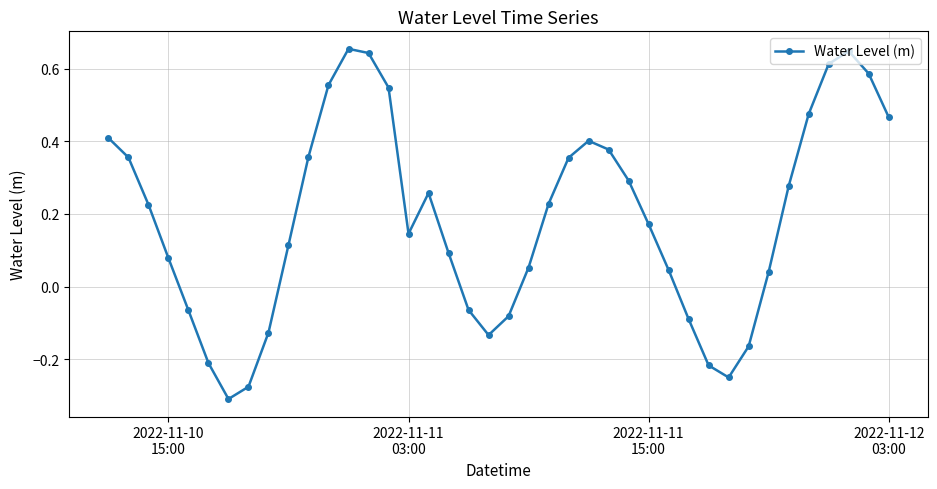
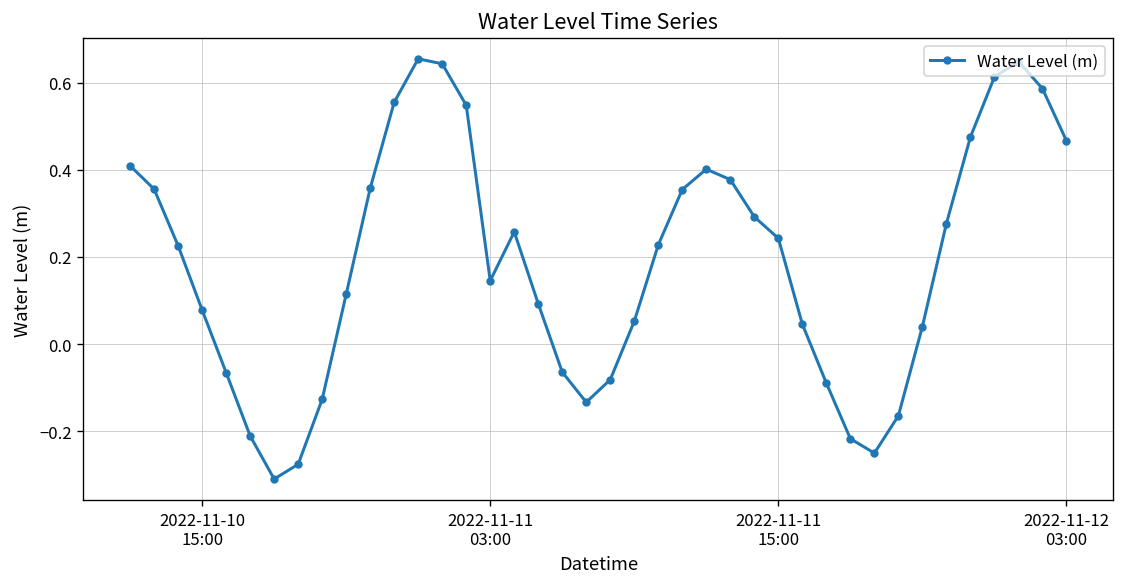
2022-11-11 15:00: 0.17 -> 0.24
